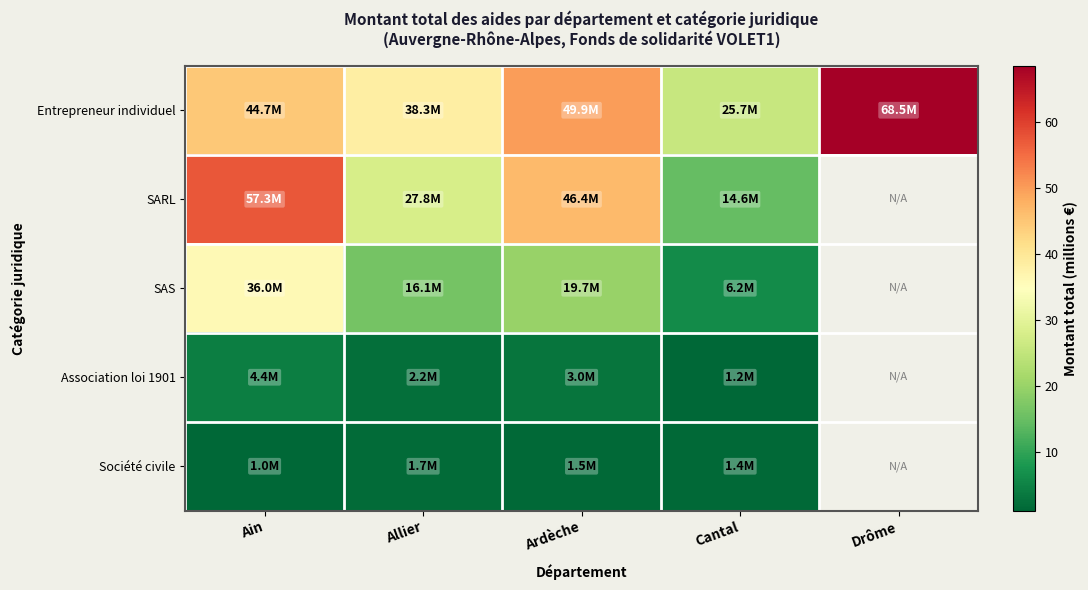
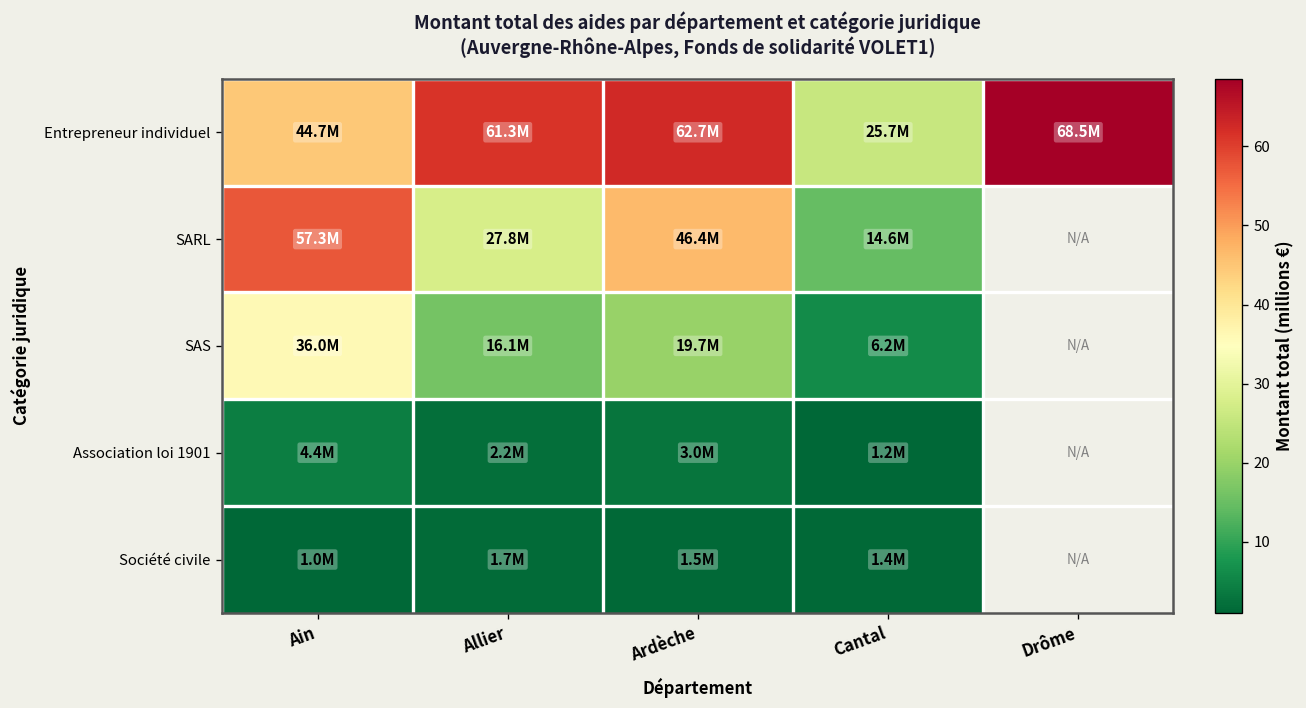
Entrepreneur individuel, Allier: 38.3M -> 61.3M
Entrepreneur individuel, Ardèche: 49.9M -> 62.7M
